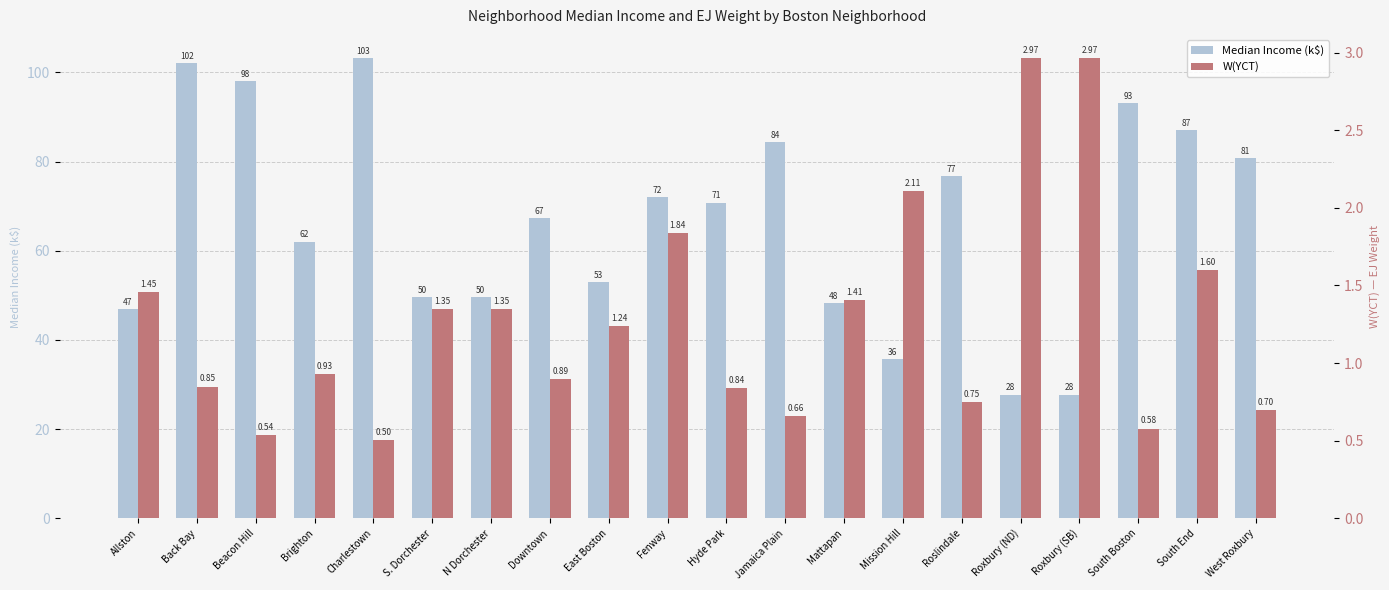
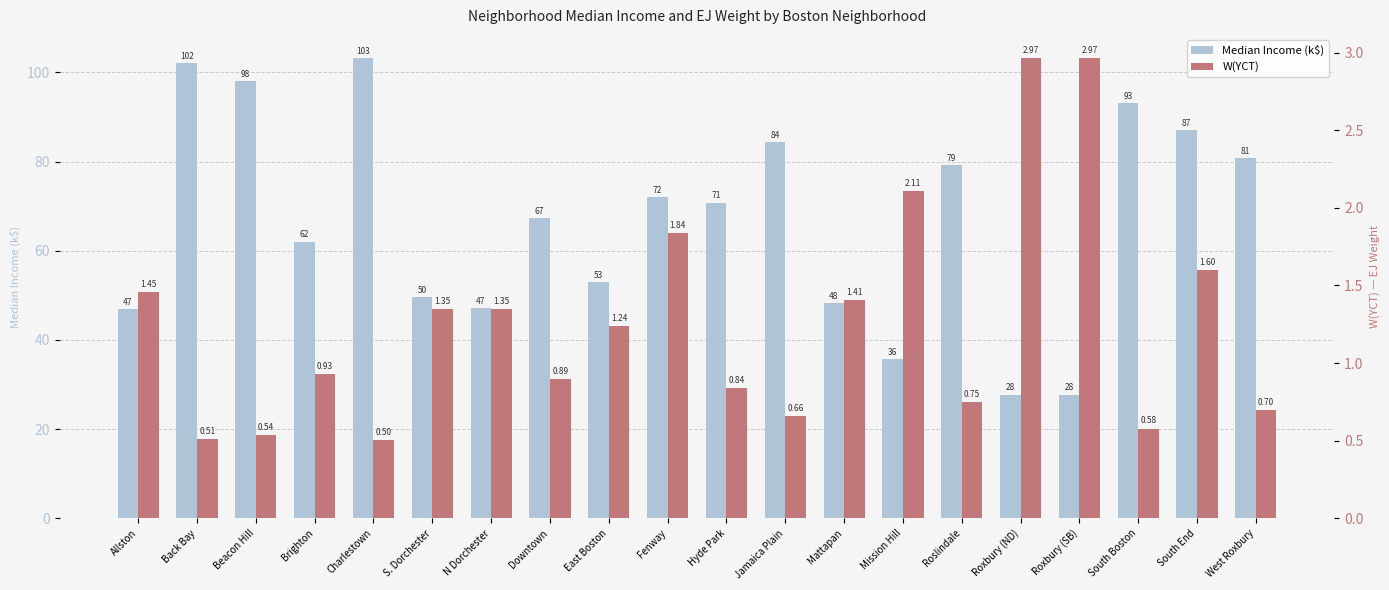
Median Income (k$), N Dorchester: 50 -> 47
Median Income (k$), Roslindale: 77 -> 79
W(YCT), Back Bay: 0.85 -> 0.51
